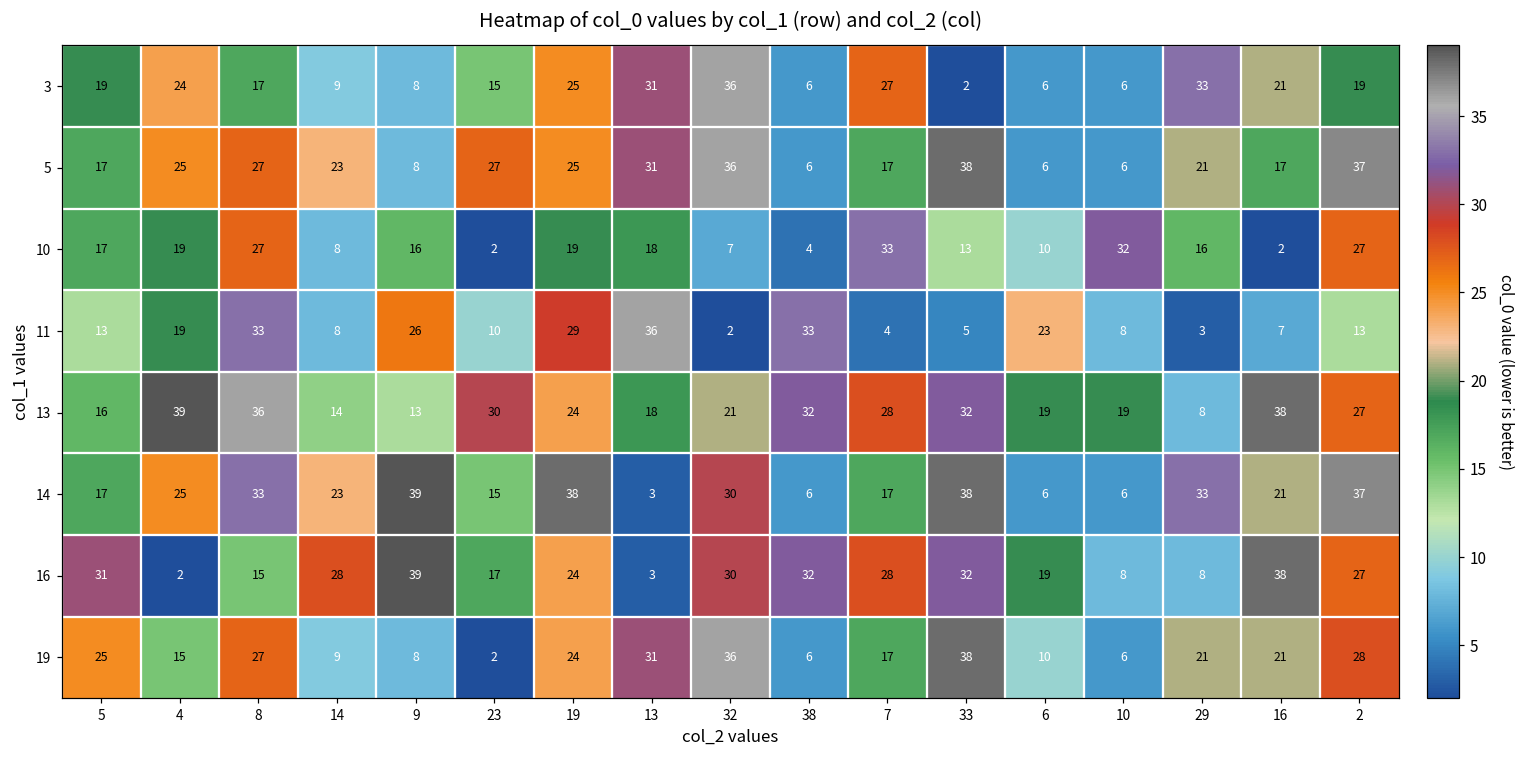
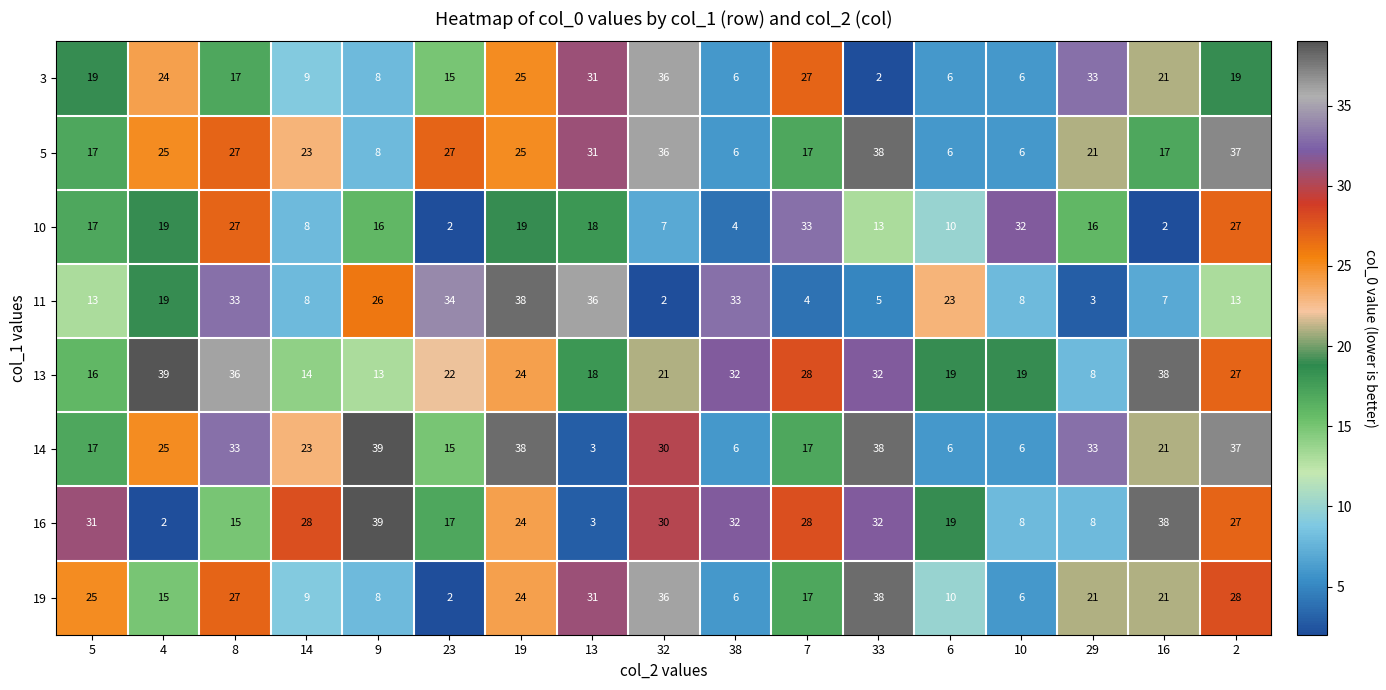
11, 23: 10 -> 34
11, 19: 29 -> 38
13, 23: 30 -> 22
